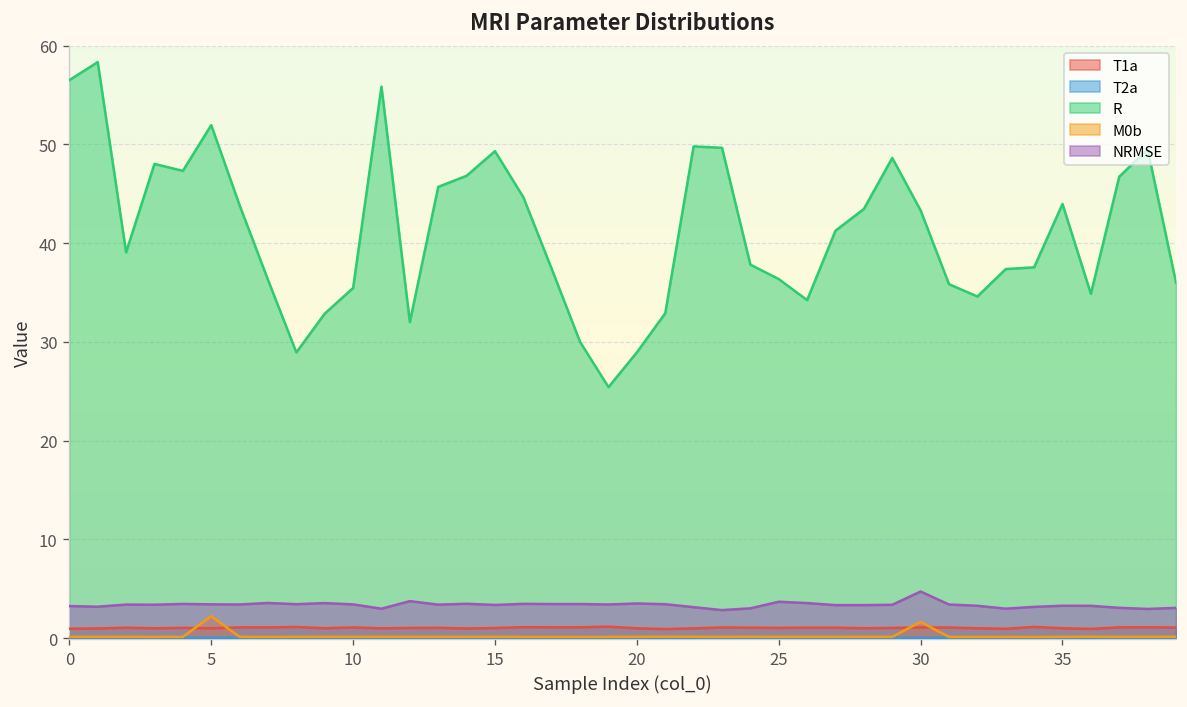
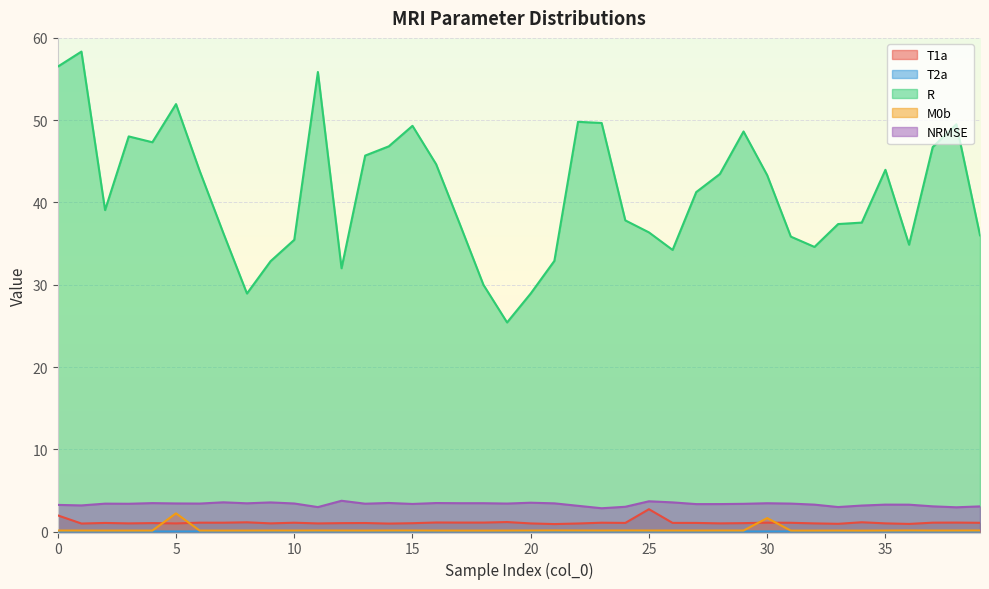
T1a, 0: 1 -> 2
T1a, 25: 1 -> 3
NRMSE, 30: 5 -> 3
